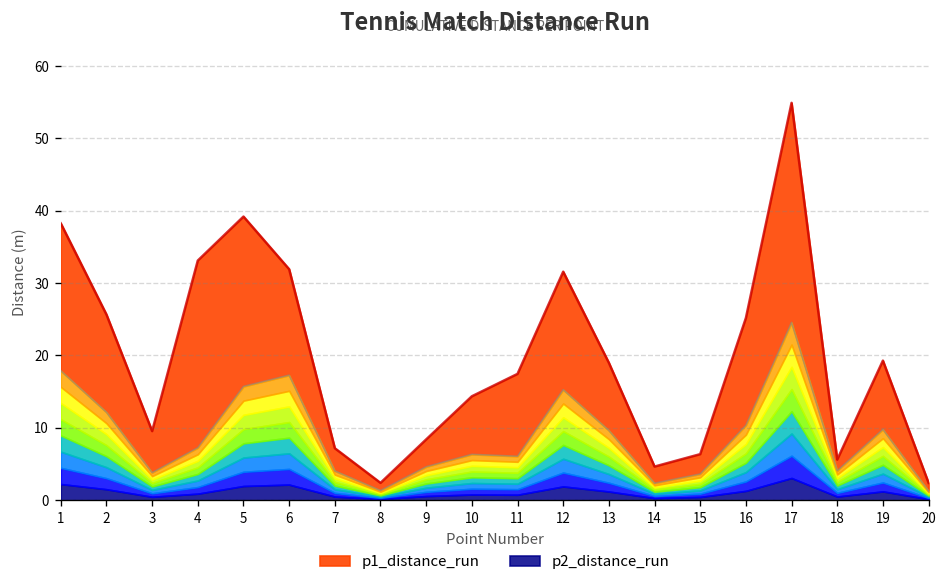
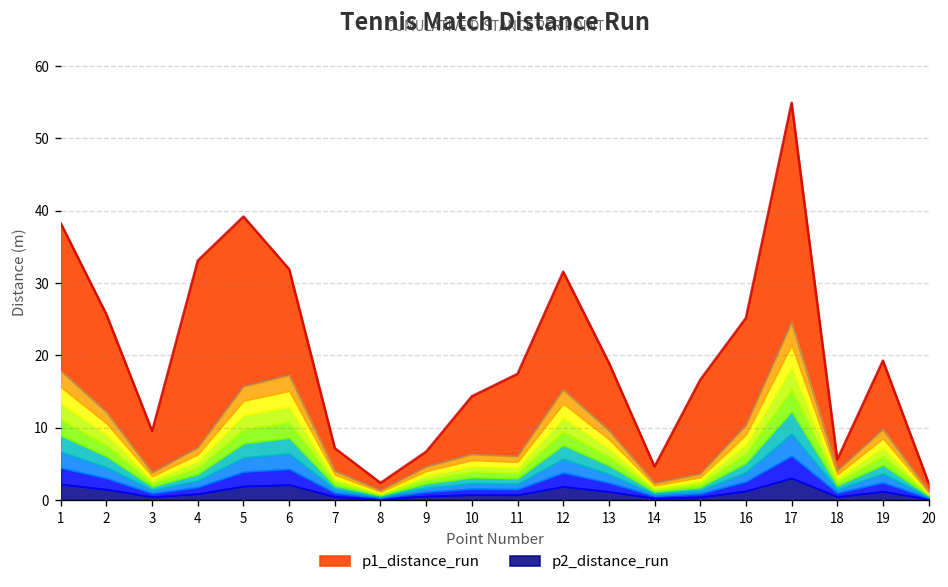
p1_distance_run, 9: 4 -> 2
p1_distance_run, 15: 3 -> 13
